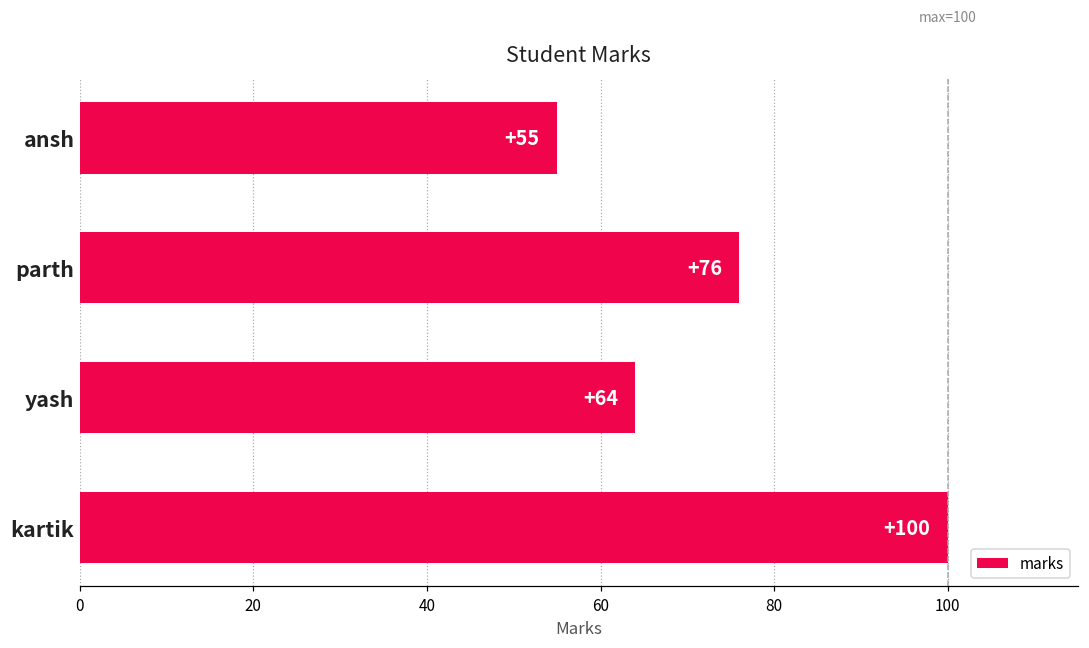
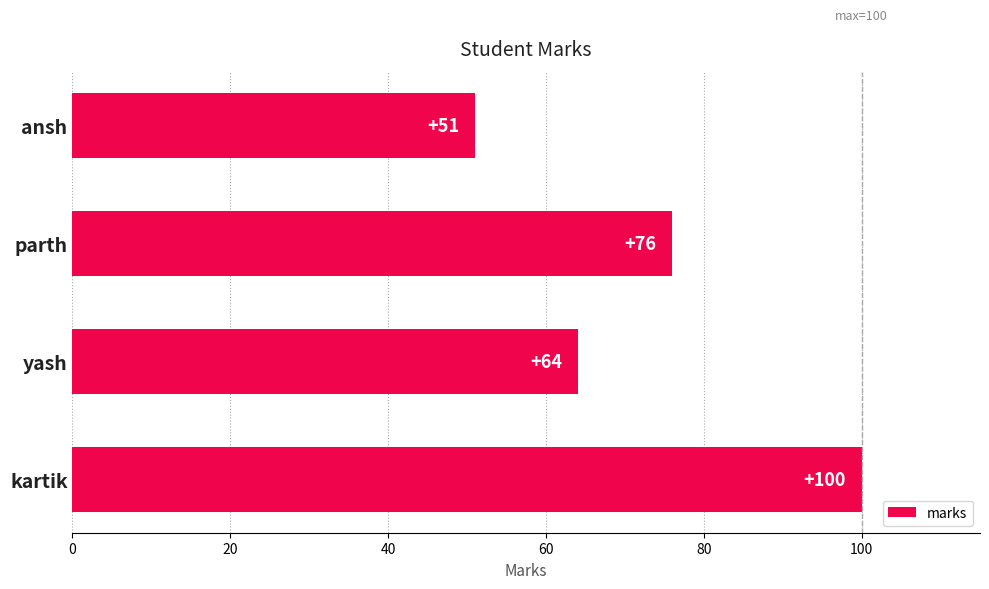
ansh: +55 -> +51
